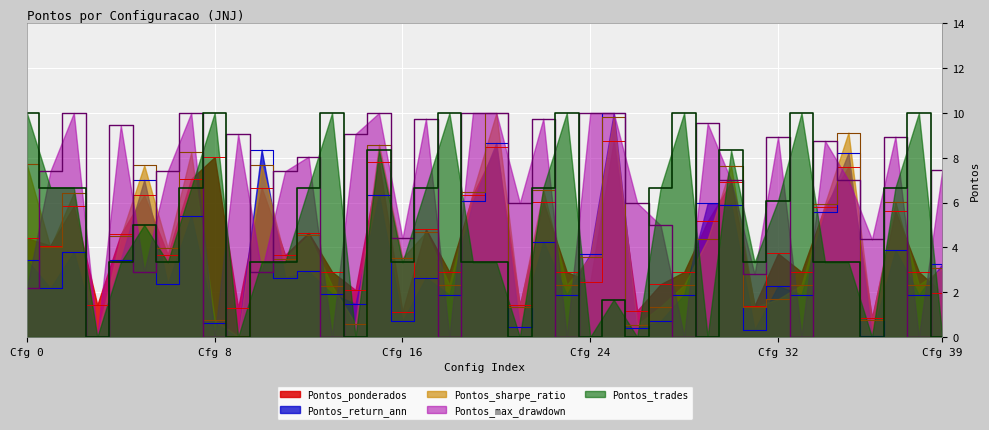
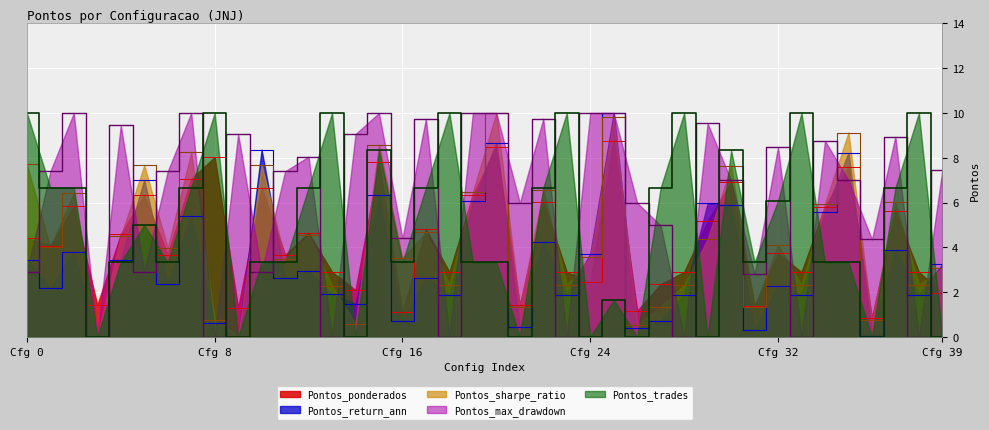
Pontos_max_drawdown, Cfg 0: 2.2 -> 2.9
Pontos_sharpe_ratio, Cfg 32: 1.7 -> 4.1
Pontos_max_drawdown, Cfg 32: 8.9 -> 8.5
